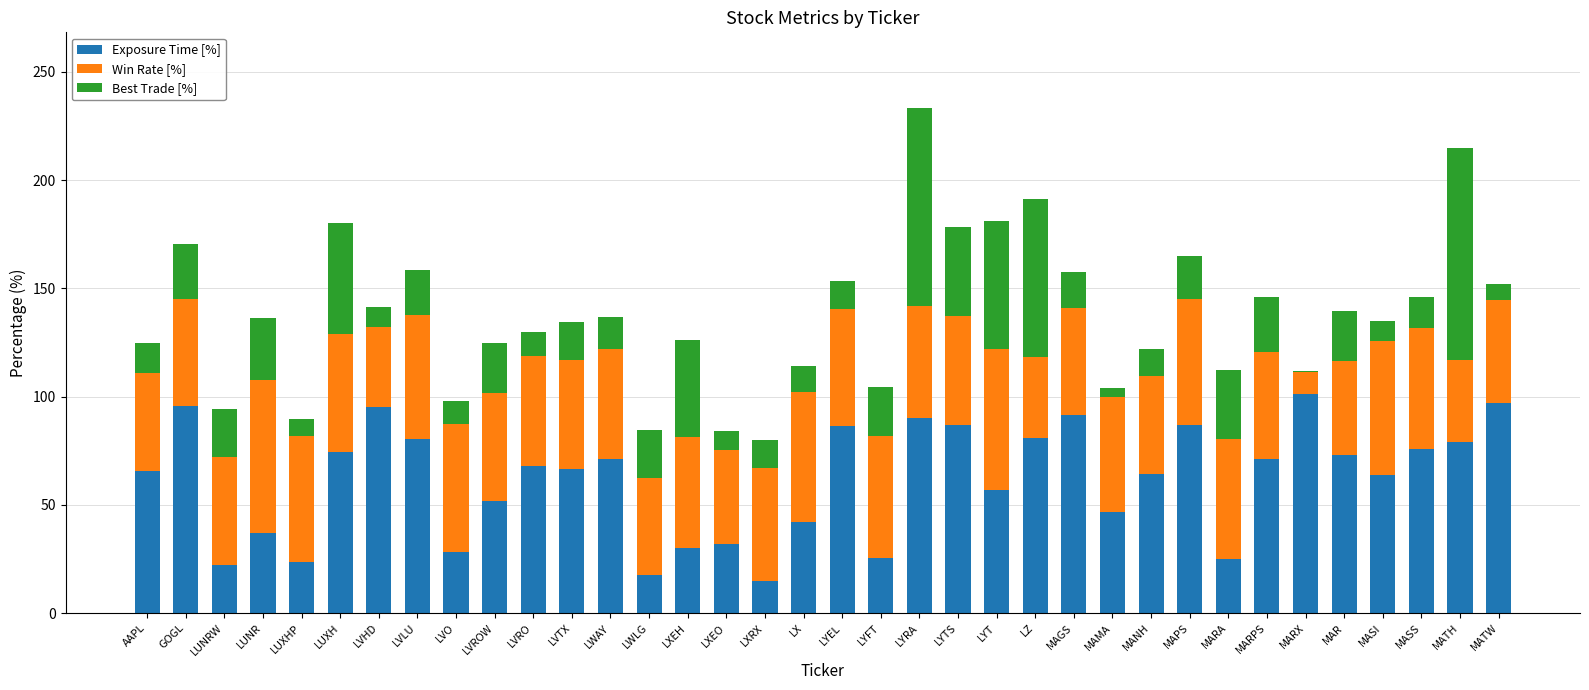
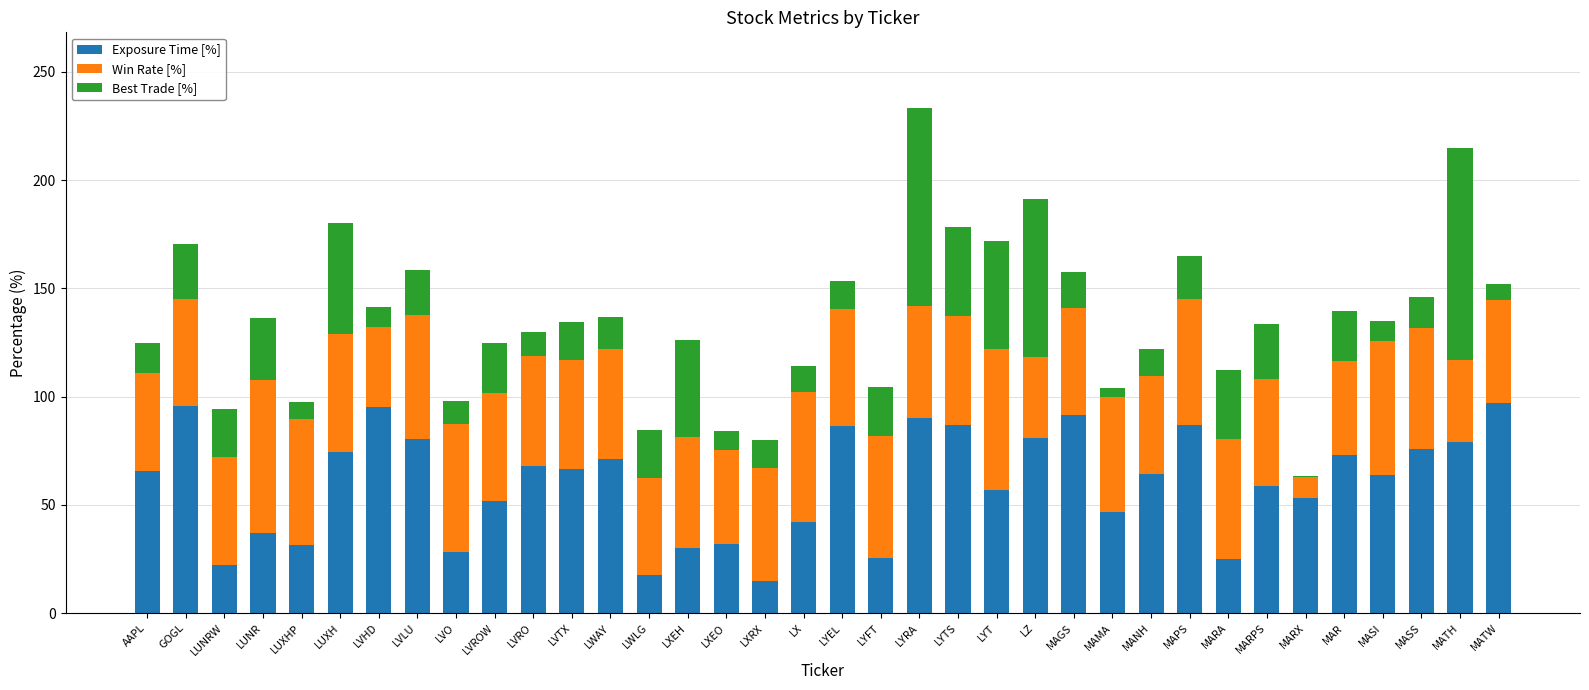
Exposure Time [%], LUXHP: 24 -> 32
Best Trade [%], LYT: 59 -> 50
Exposure Time [%], MARPS: 71 -> 59
Exposure Time [%], MARX: 101 -> 53
